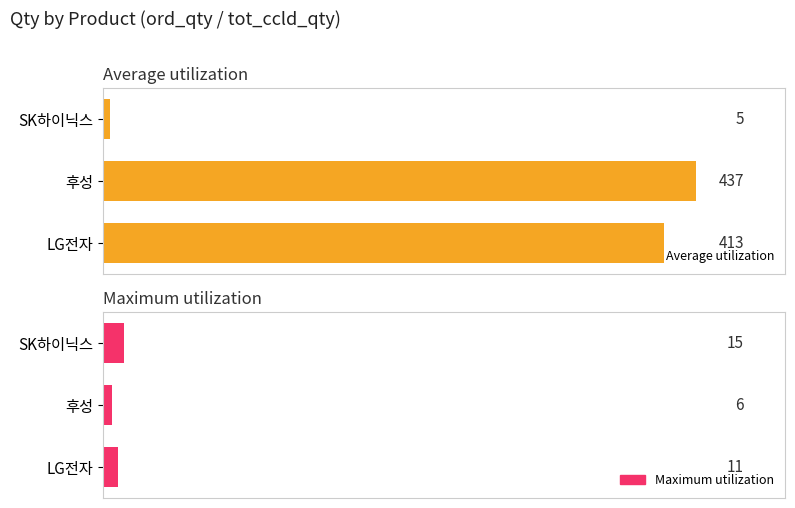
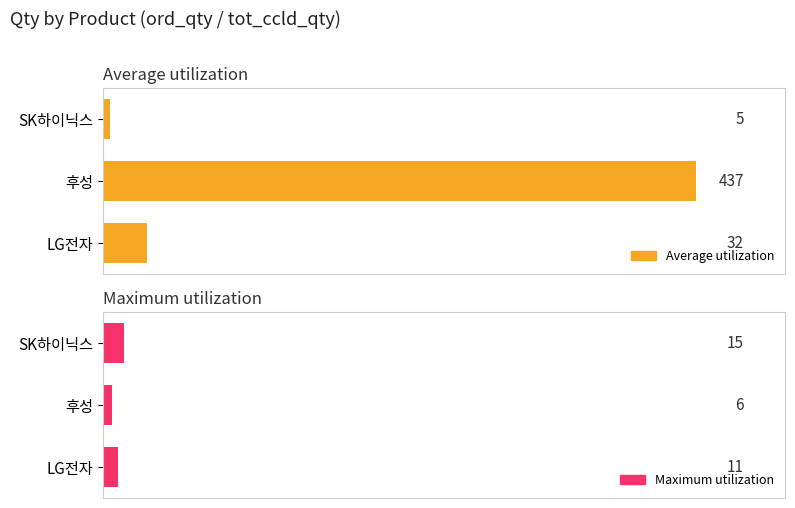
Average utilization, LG전자: 413 -> 32
